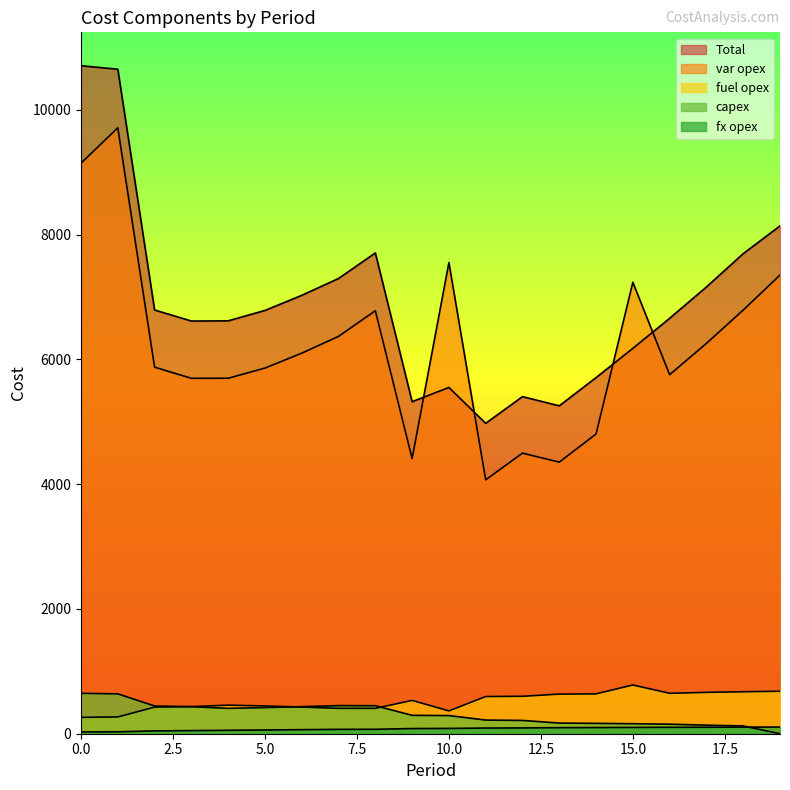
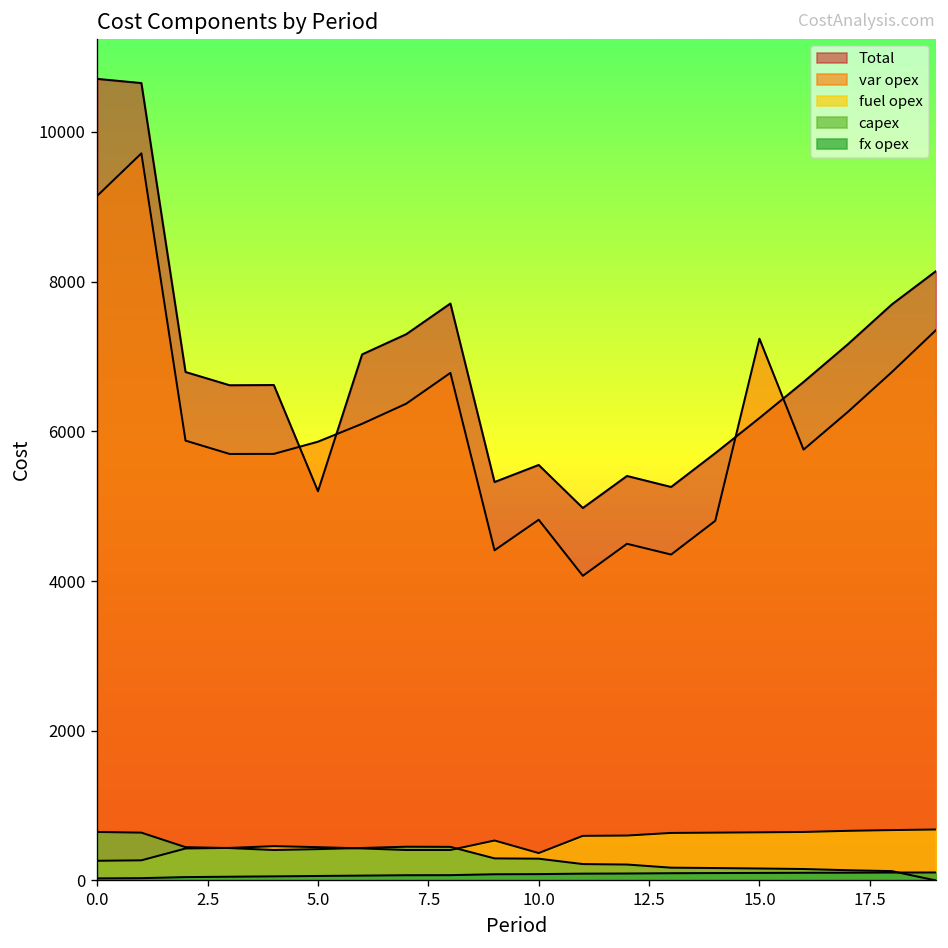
Total, 5.0: 6800 -> 5200
var opex, 10.0: 7600 -> 4800
fuel opex, 15.0: 800 -> 600
